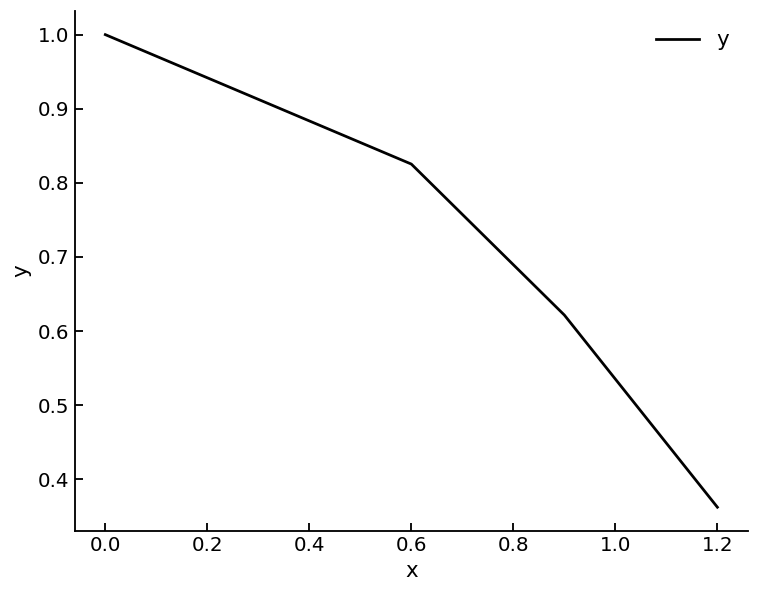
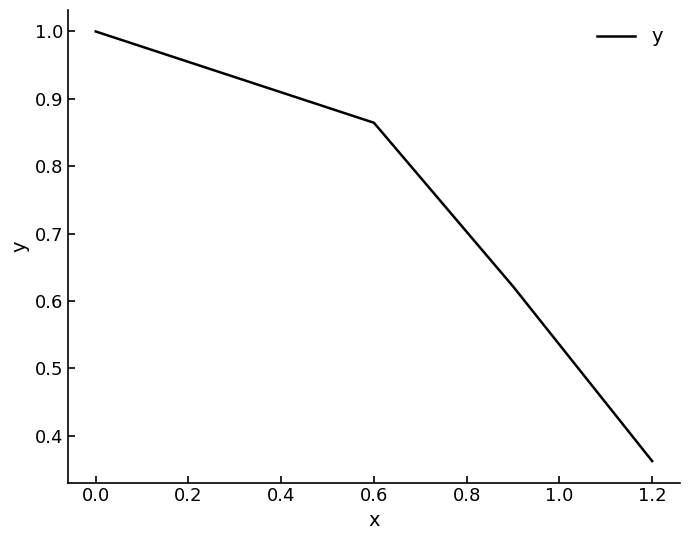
0.6: 0.83 -> 0.86
